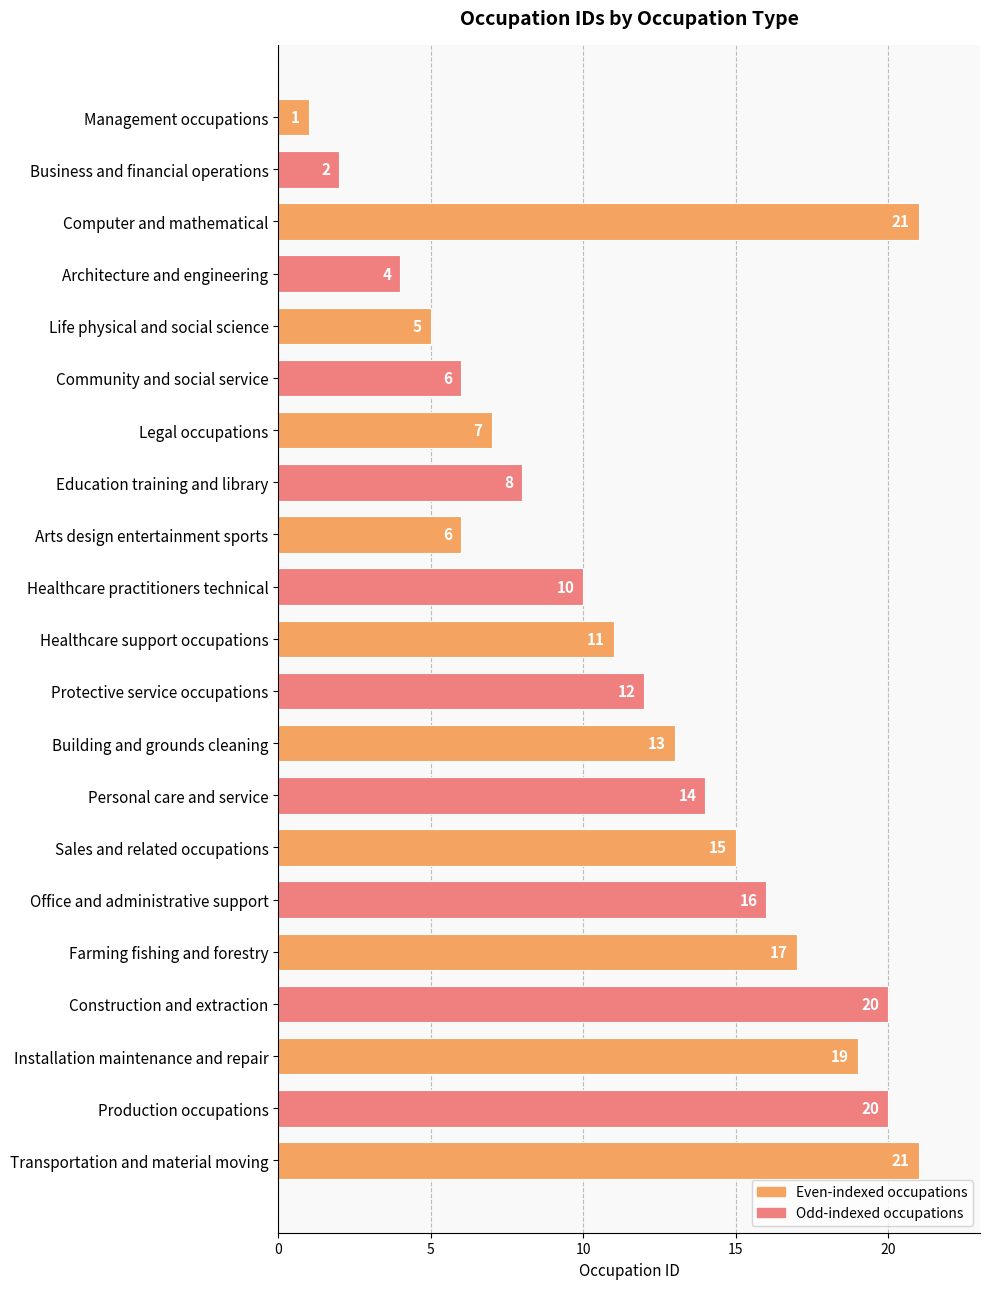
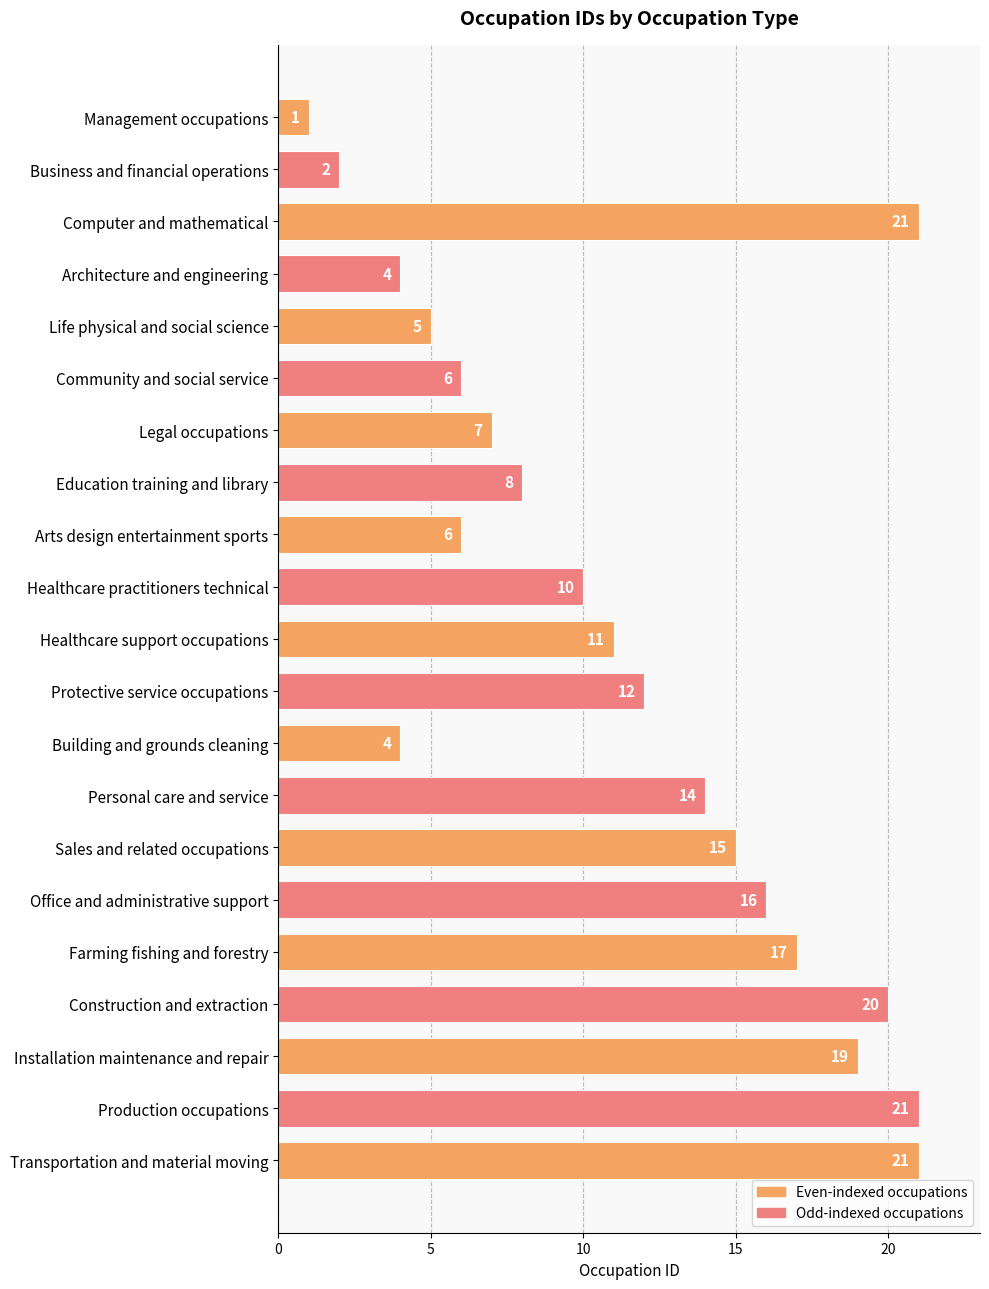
Building and grounds cleaning: 13 -> 4
Production occupations: 20 -> 21
